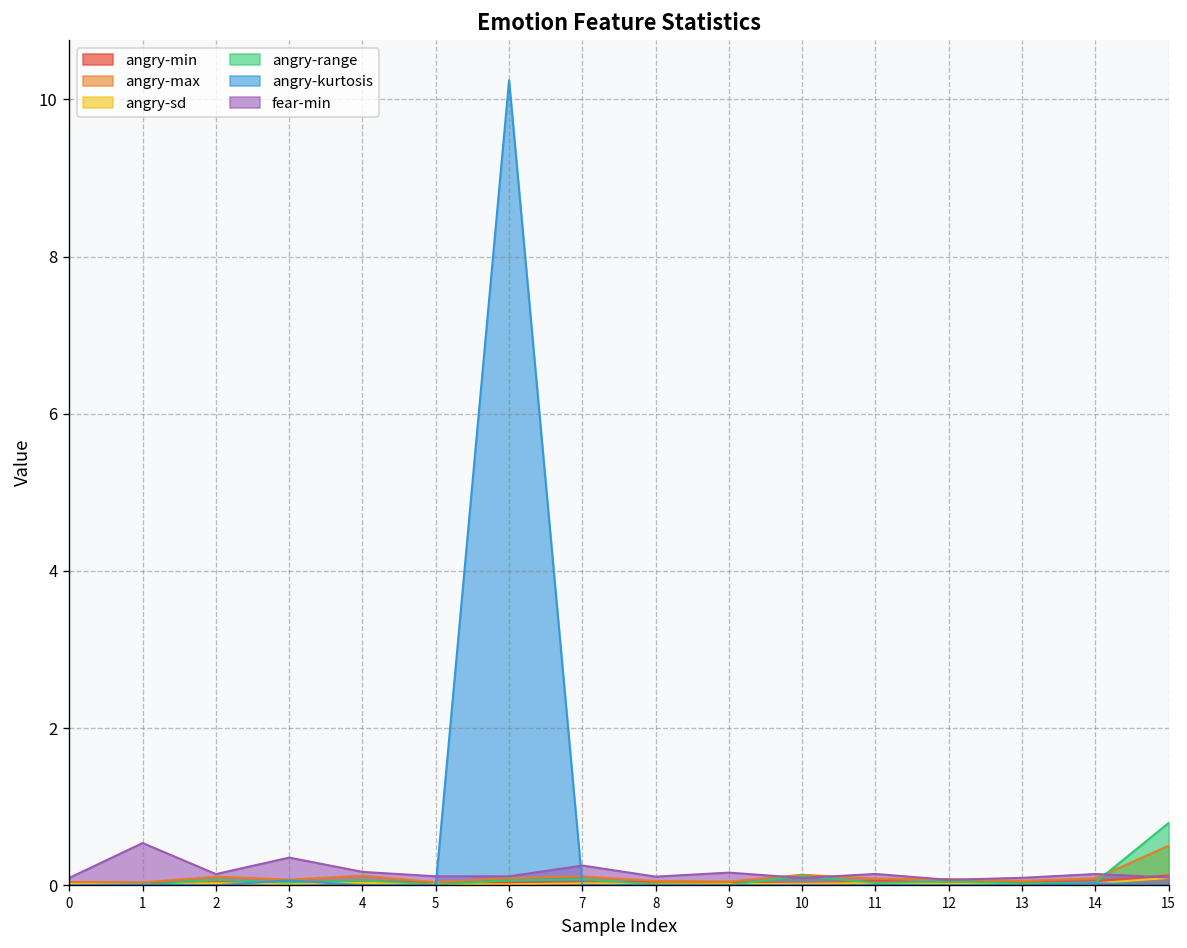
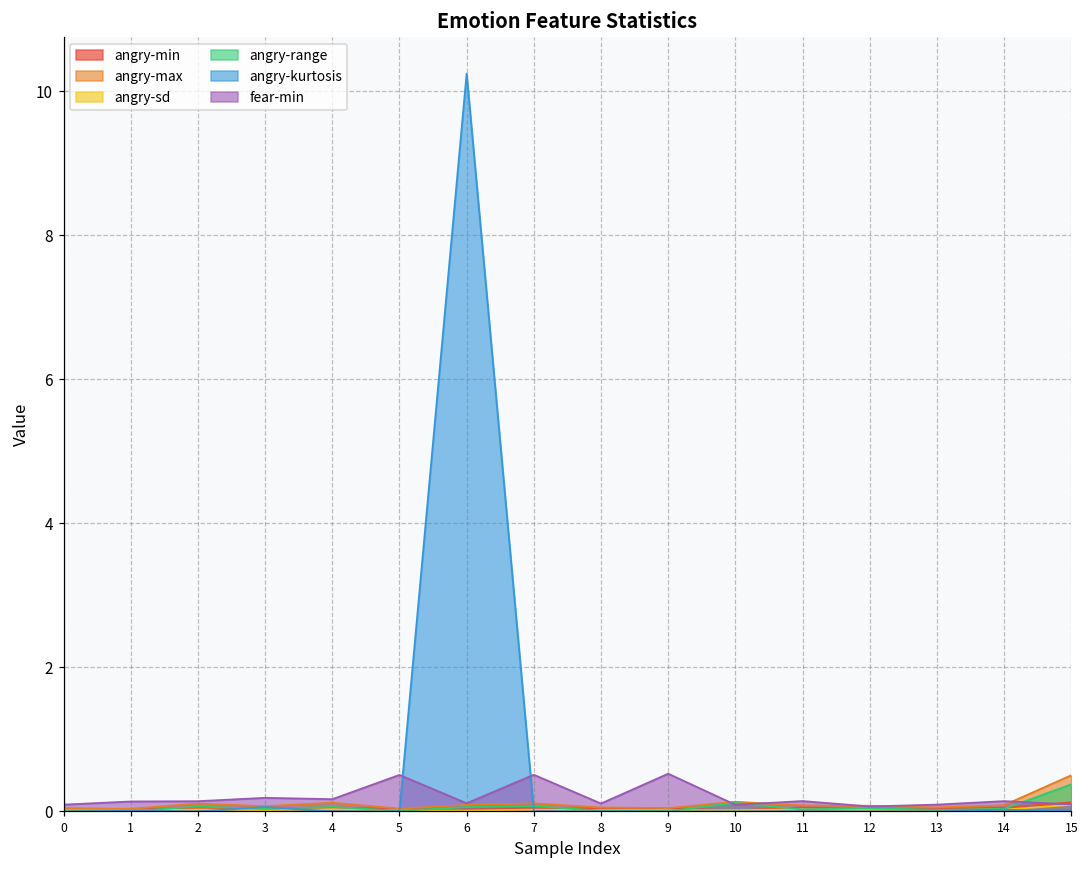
fear-min, 1: 0.5 -> 0.1
fear-min, 3: 0.4 -> 0.2
fear-min, 5: 0.1 -> 0.5
fear-min, 7: 0.3 -> 0.5
fear-min, 9: 0.2 -> 0.5
angry-range, 15: 0.8 -> 0.4
